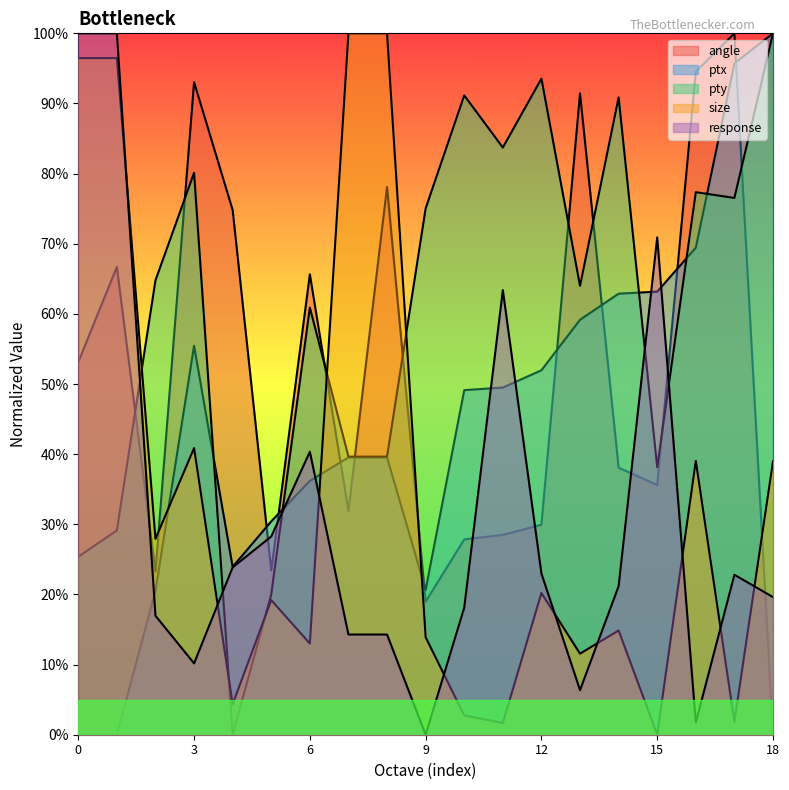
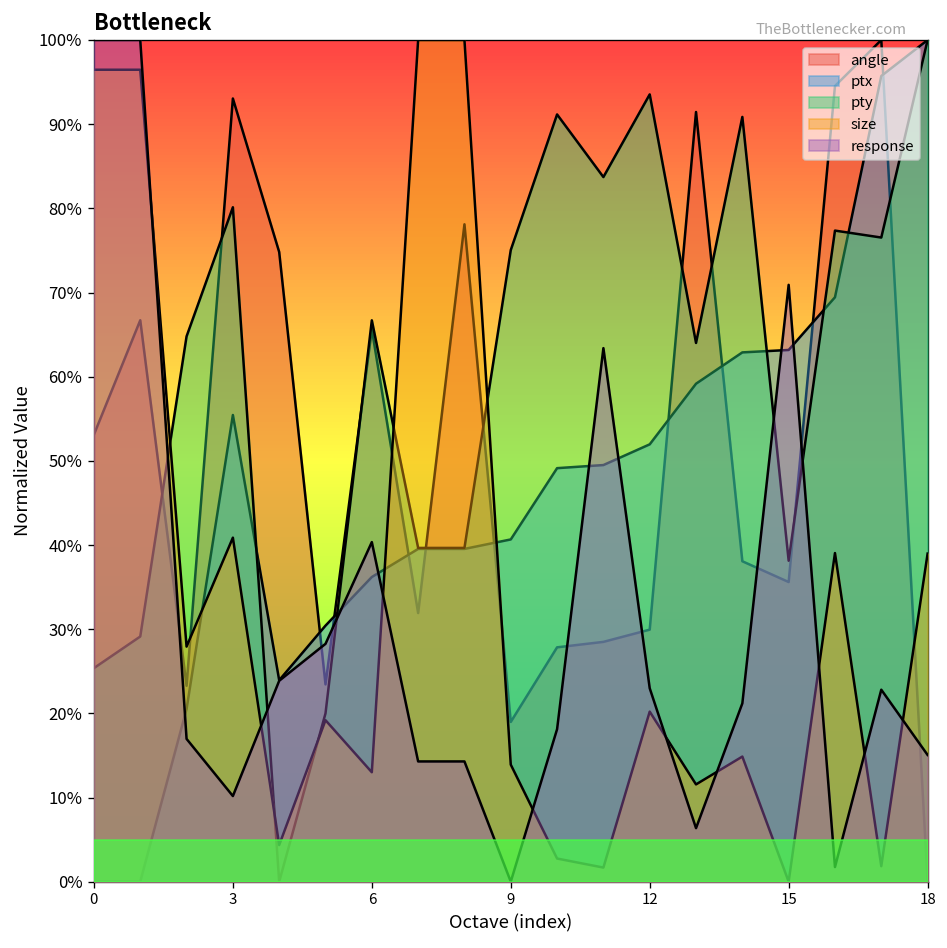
pty, 6: 61% -> 67%
ptx, 9: 21% -> 41%
response, 18: 20% -> 15%
